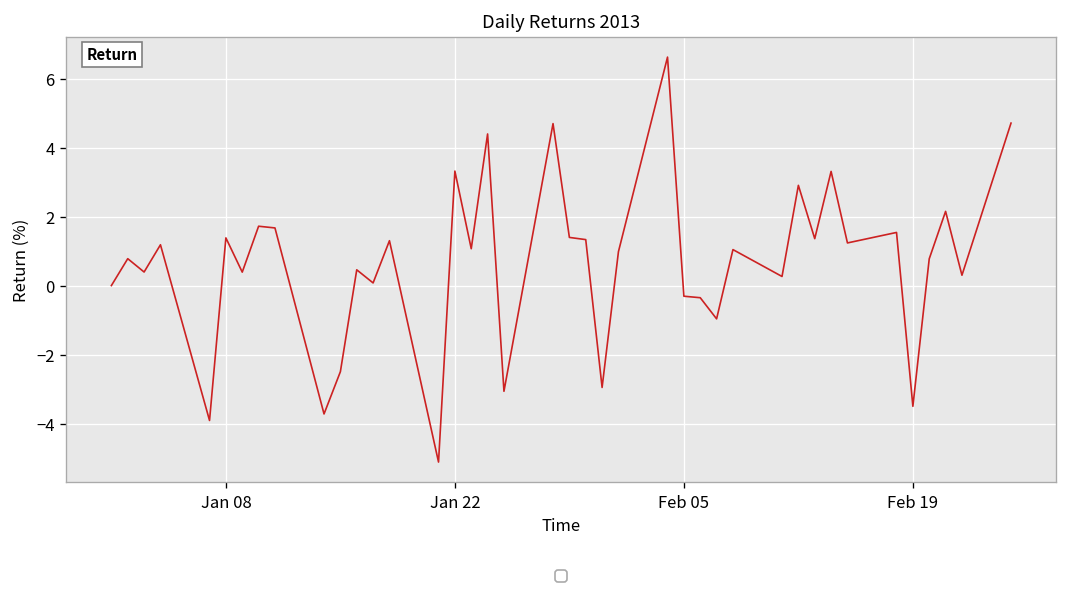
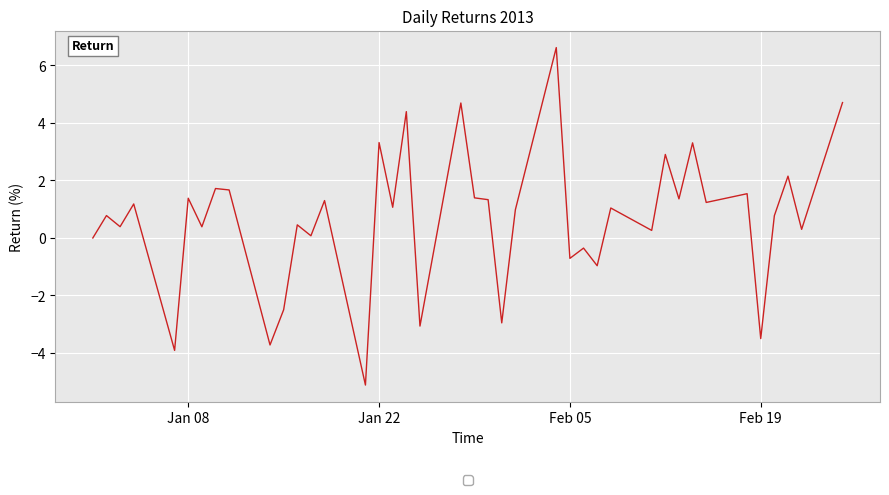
Feb 05: -0.3 -> -0.7
